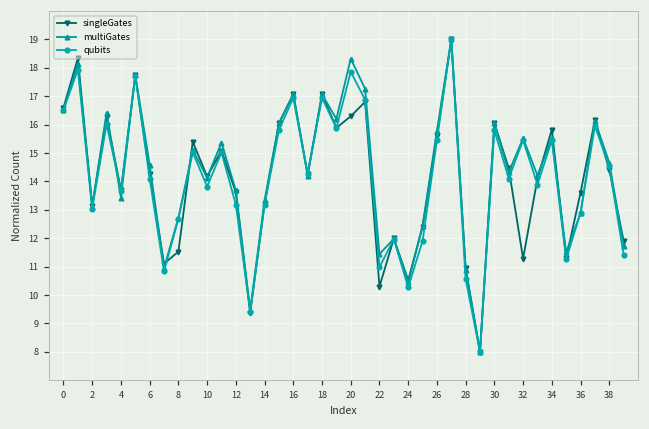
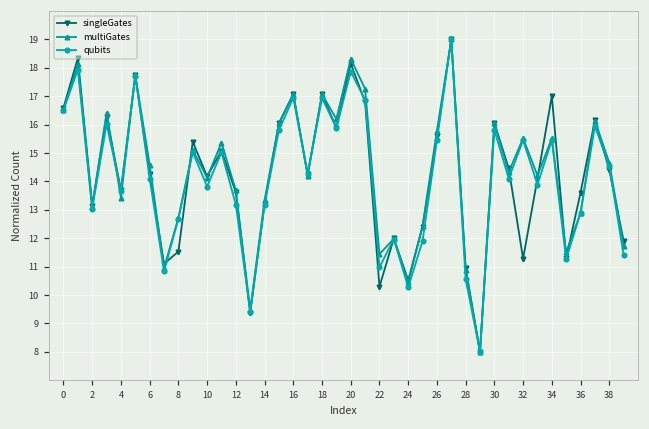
singleGates, 20: 16.3 -> 18.1
singleGates, 34: 15.8 -> 17.0
